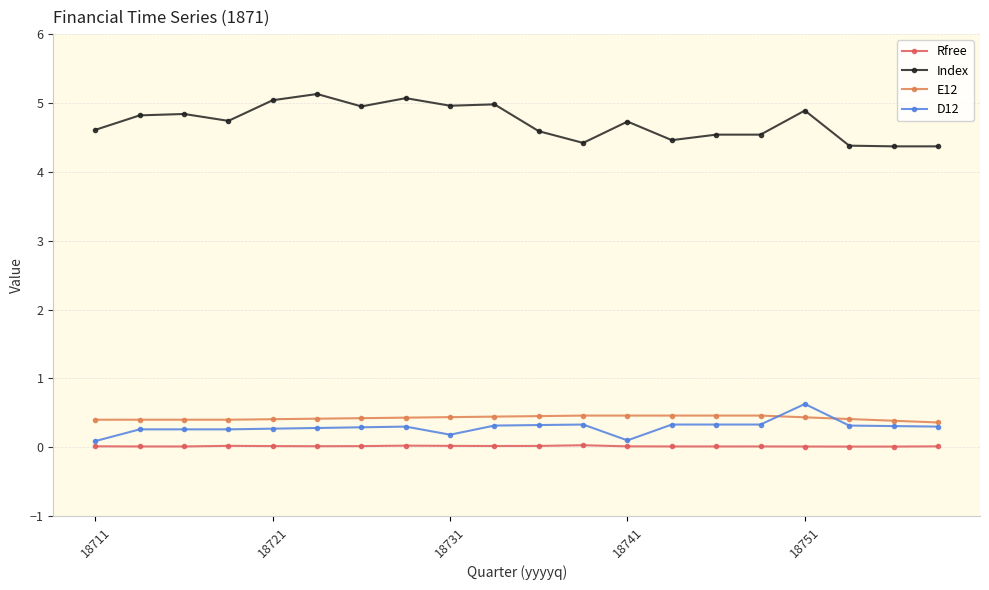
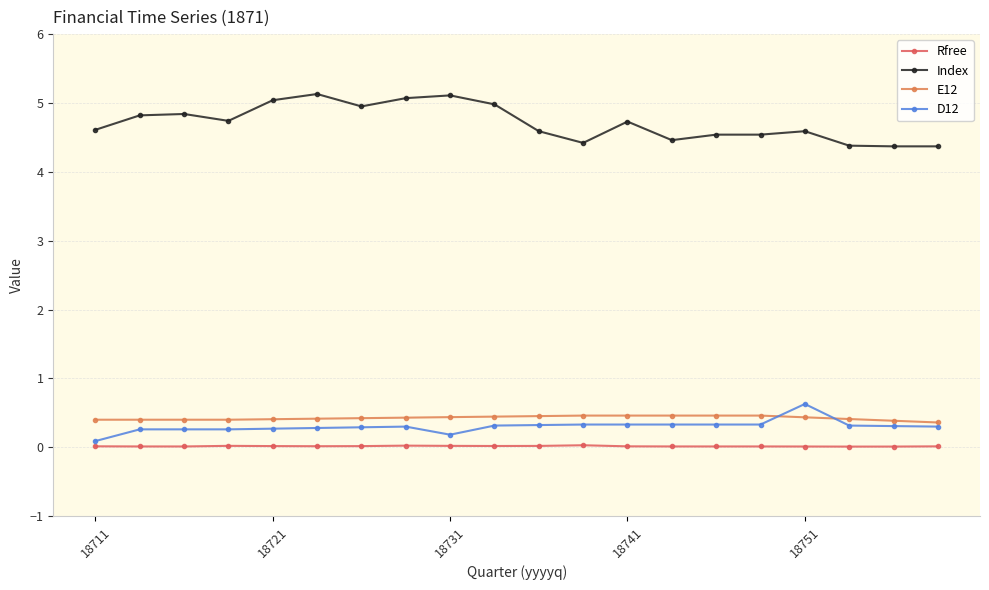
Index, 18731: 5.0 -> 5.1
D12, 18741: 0.1 -> 0.3
Index, 18751: 4.9 -> 4.6
